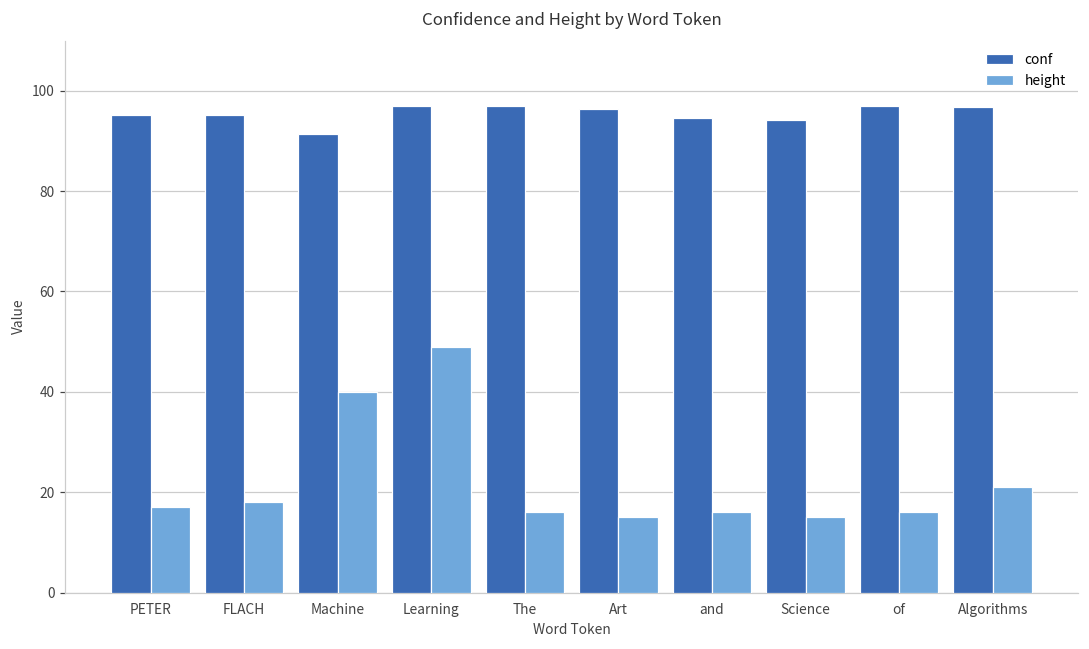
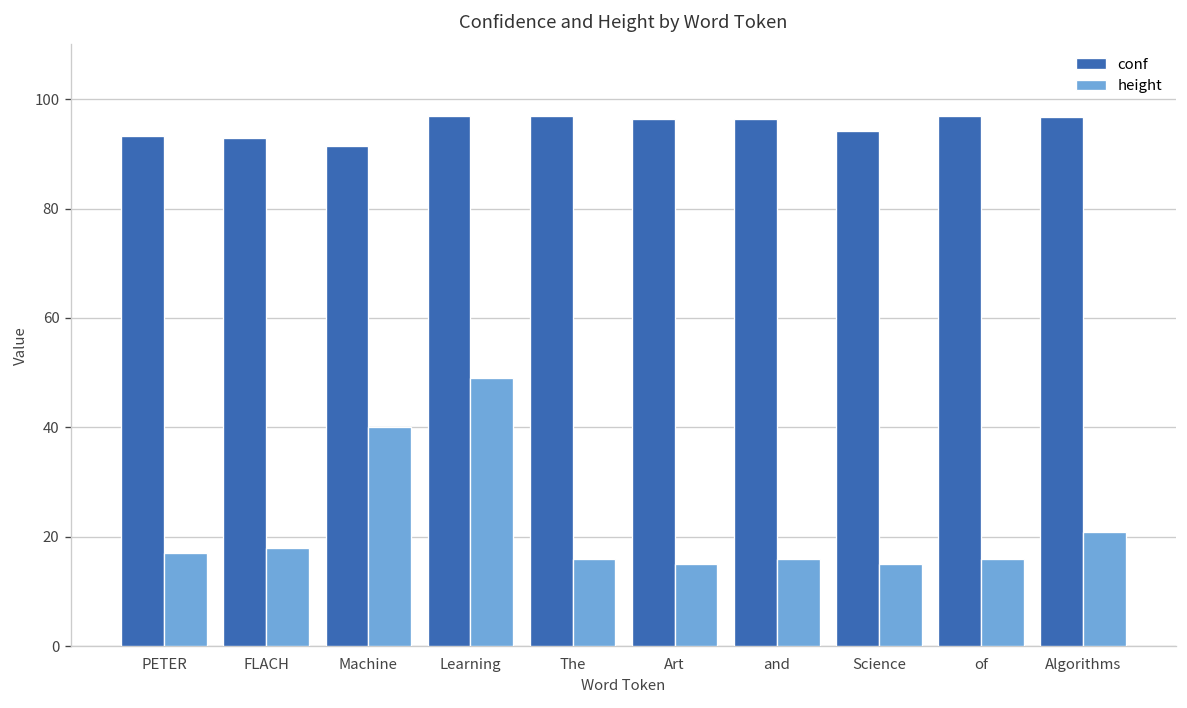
conf, PETER: 95 -> 93
conf, FLACH: 95 -> 93
conf, and: 95 -> 96
